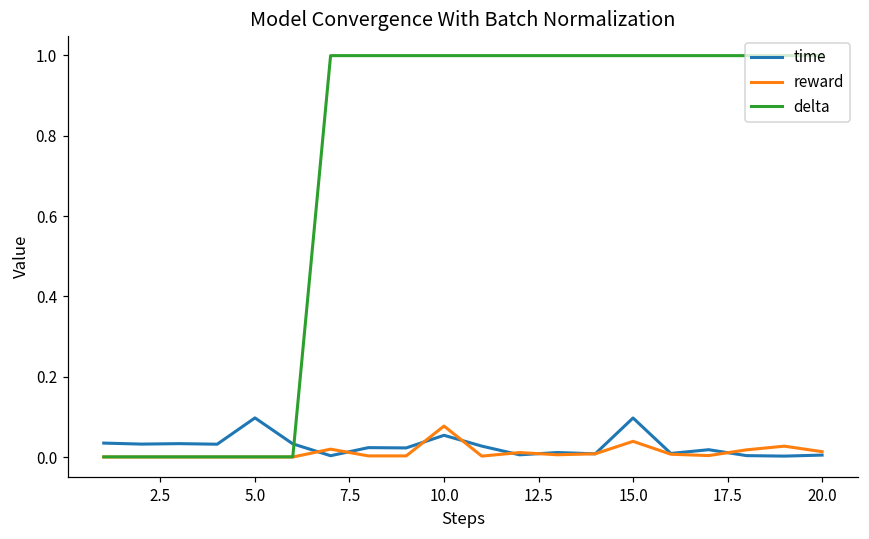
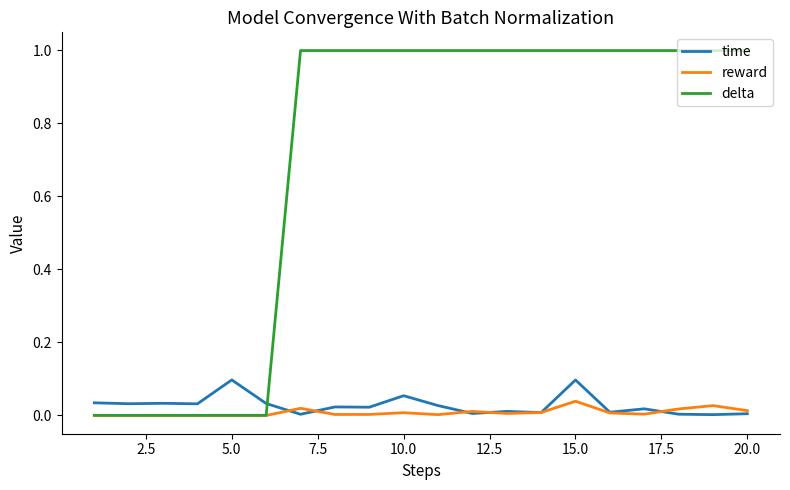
reward, 10.0: 0.08 -> 0.01
